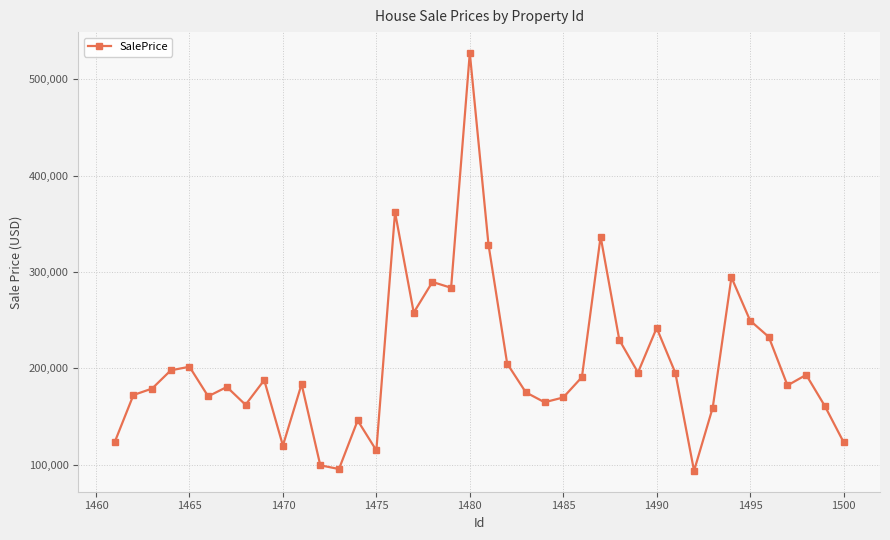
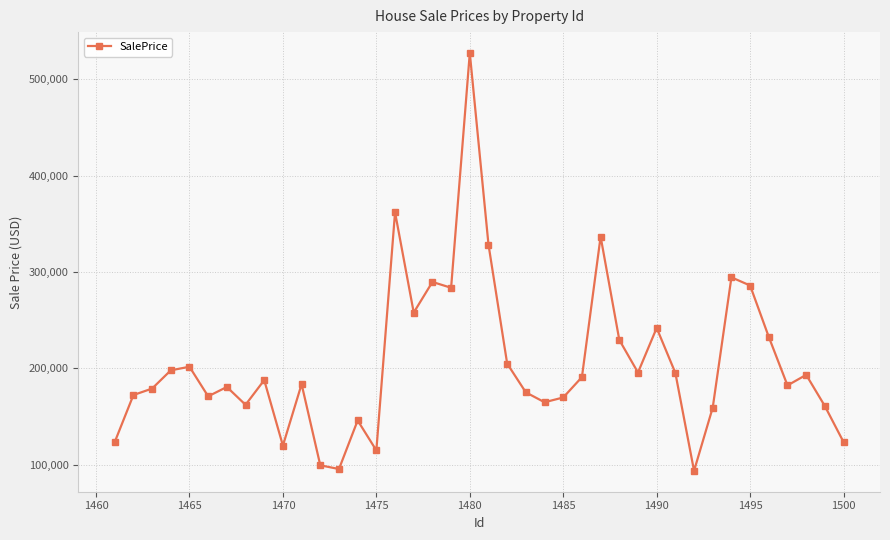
1495: 250,000 -> 290,000
